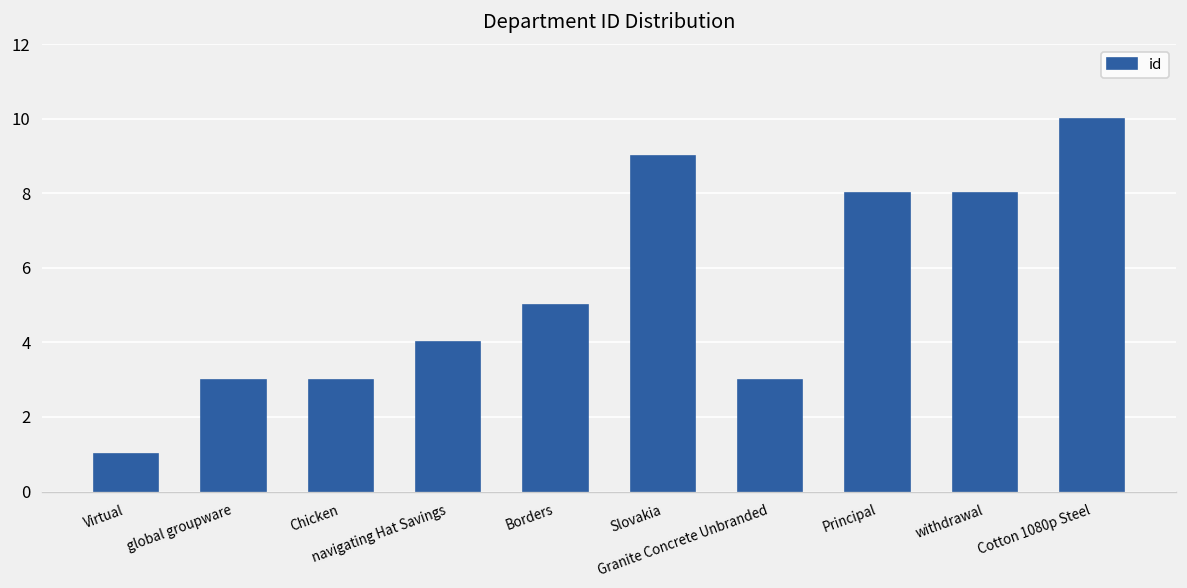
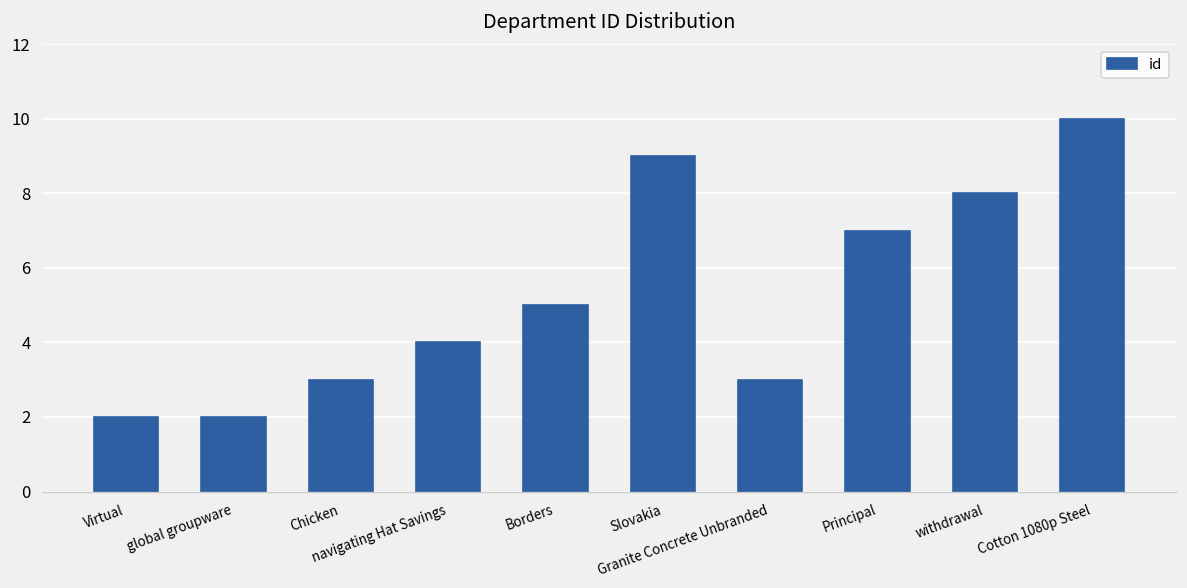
Virtual: 1 -> 2
global groupware: 3 -> 2
Principal: 8 -> 7
